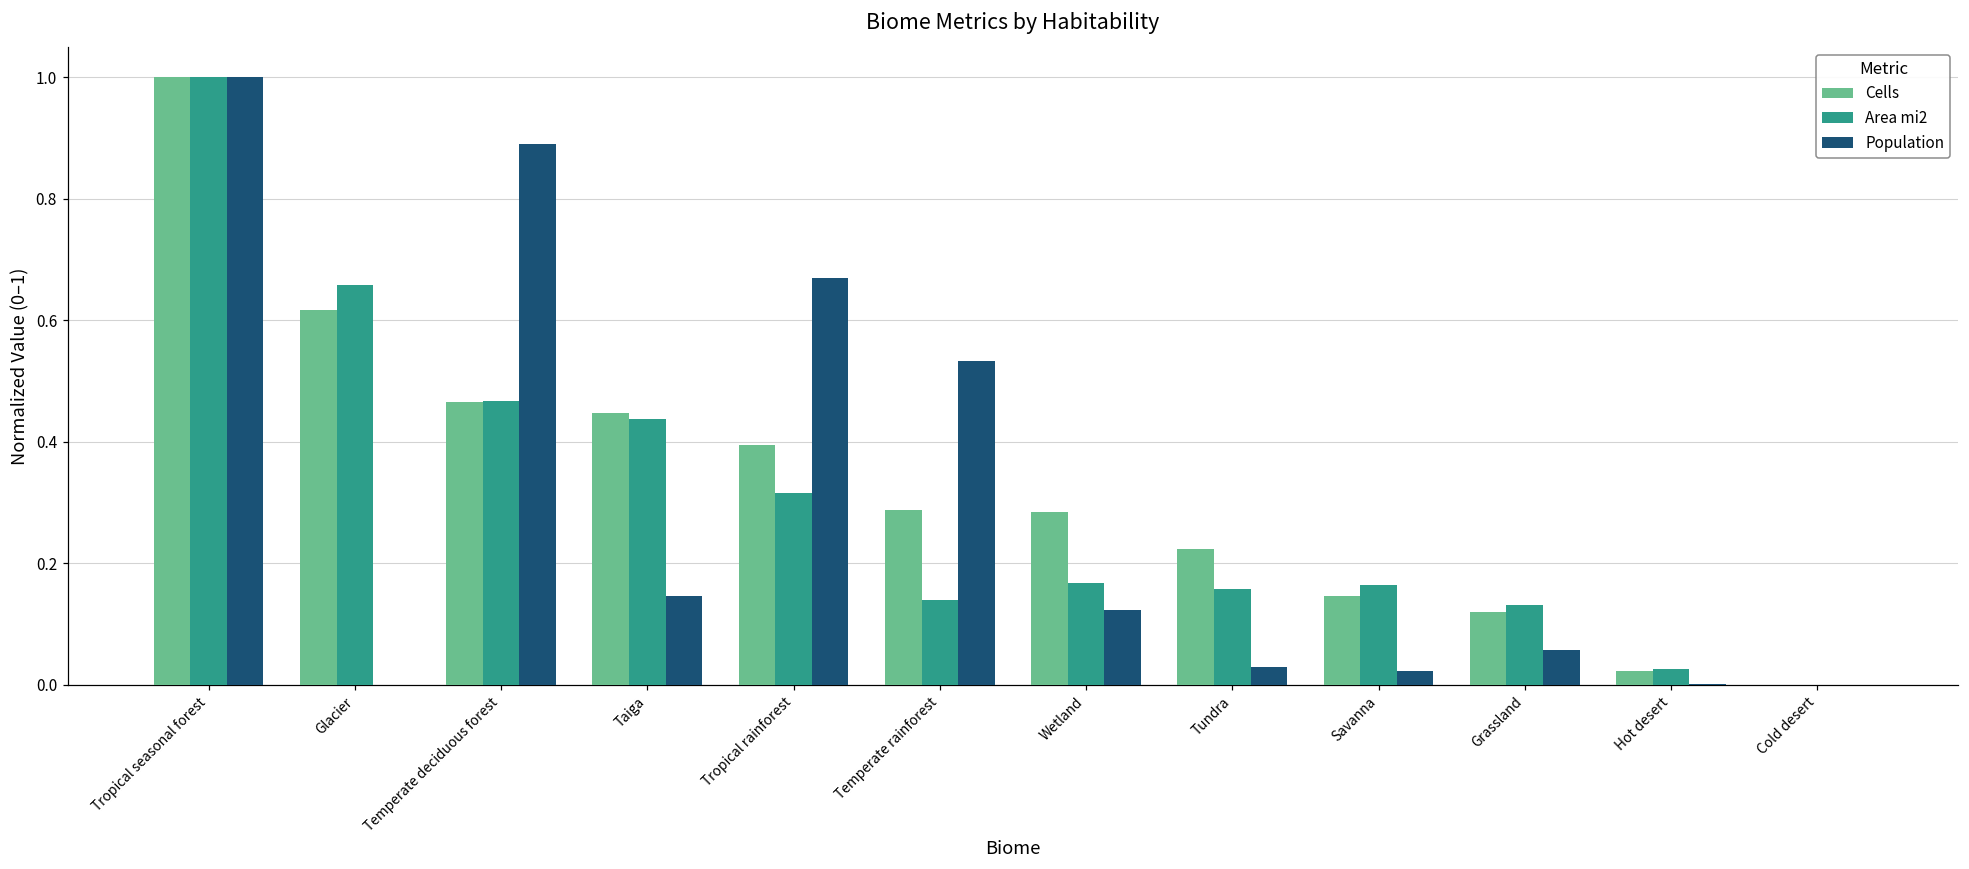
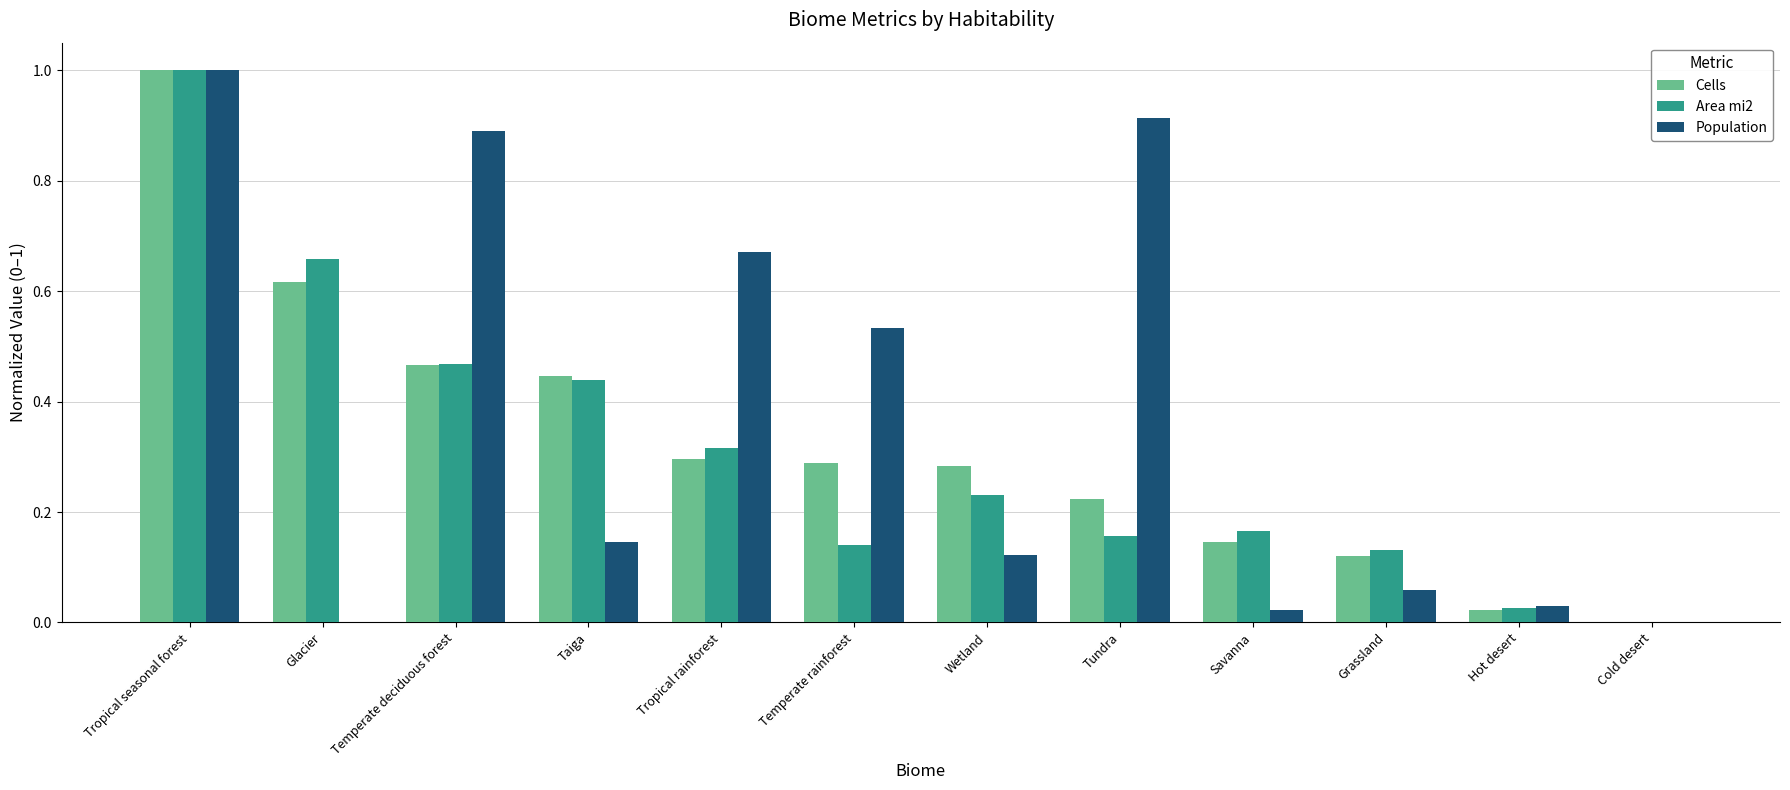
Cells, Tropical rainforest: 0.39 -> 0.30
Area mi2, Wetland: 0.17 -> 0.23
Population, Tundra: 0.03 -> 0.91
Population, Hot desert: 0.00 -> 0.03
